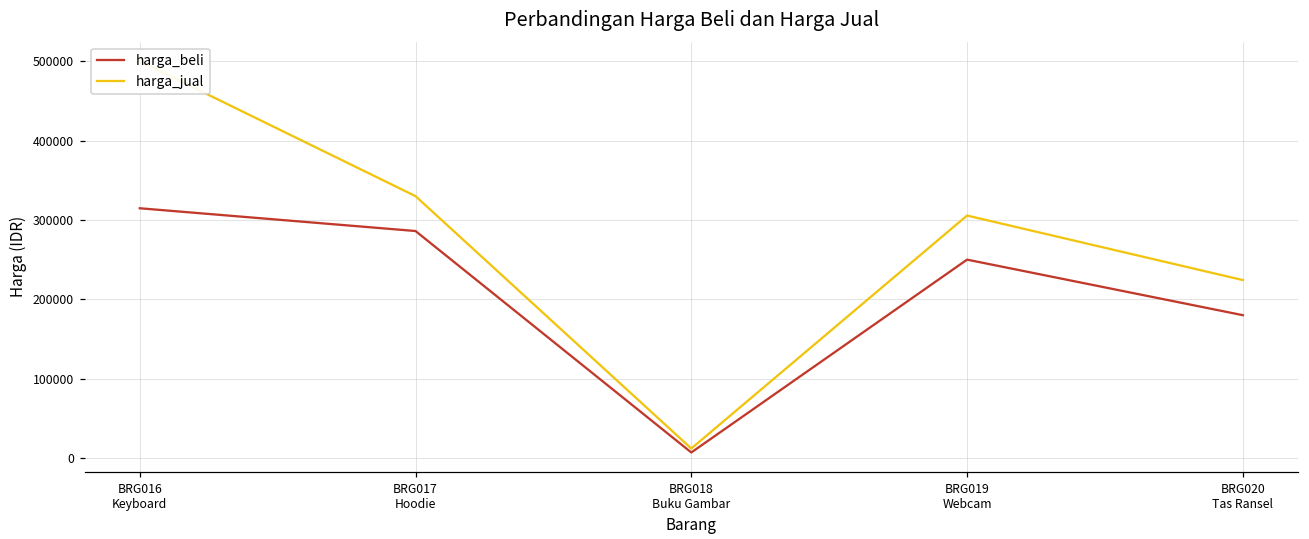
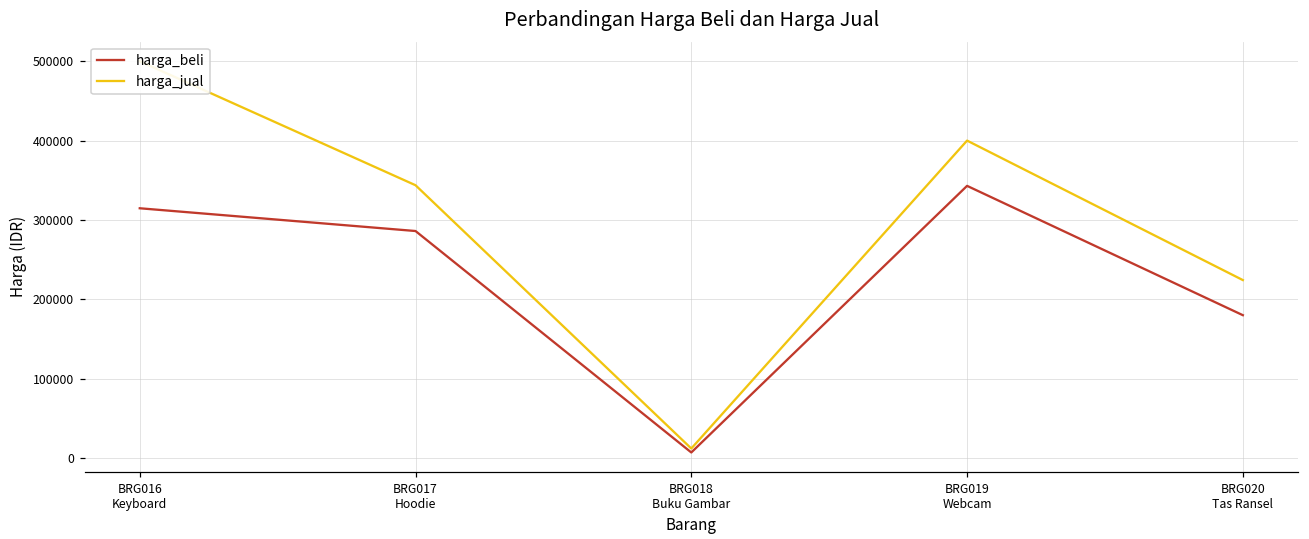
harga_jual, BRG017 Hoodie: 330000 -> 340000
harga_beli, BRG019 Webcam: 250000 -> 340000
harga_jual, BRG019 Webcam: 310000 -> 400000
